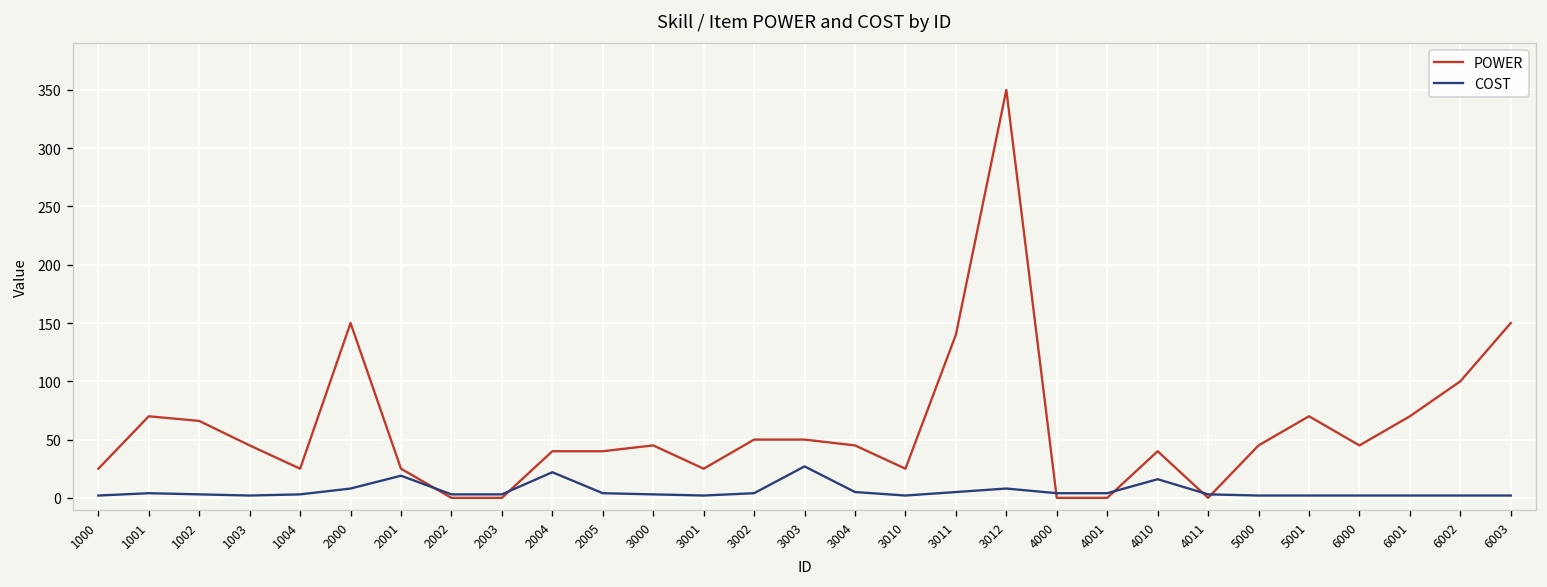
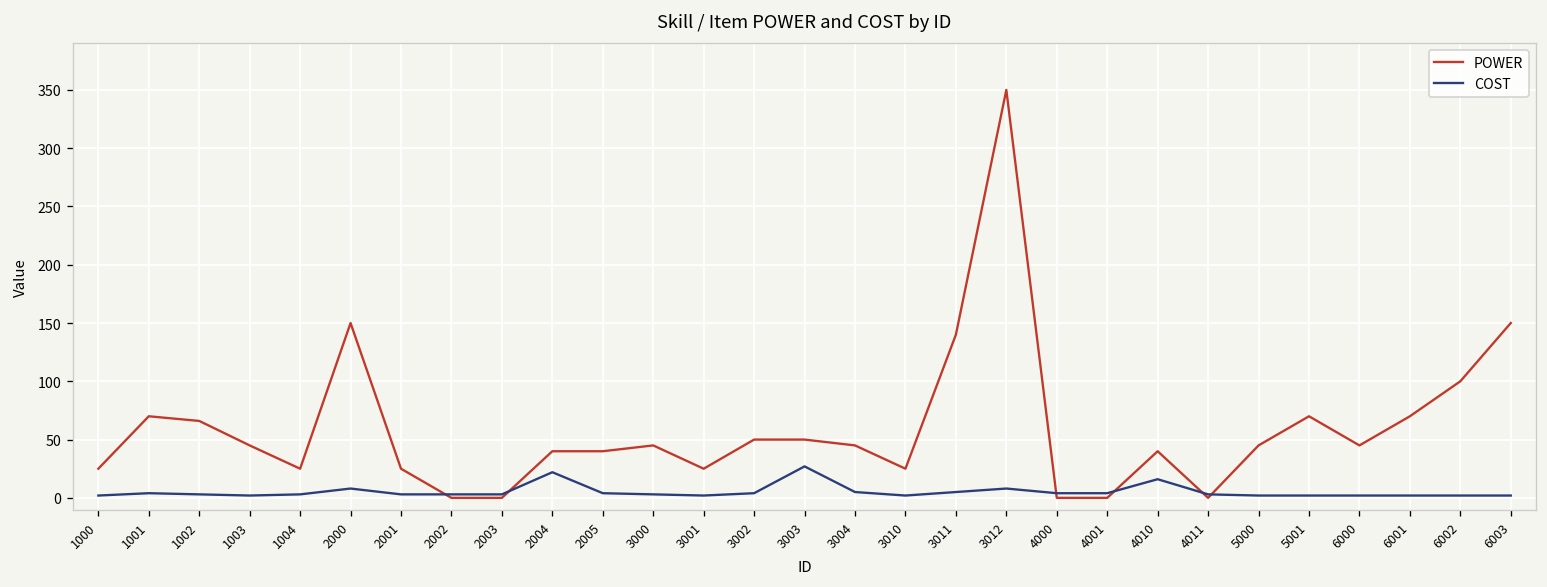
COST, 2001: 20 -> 0
